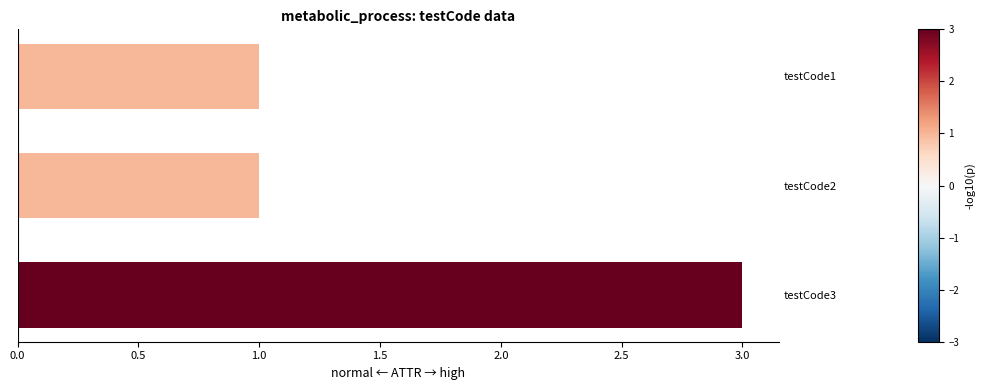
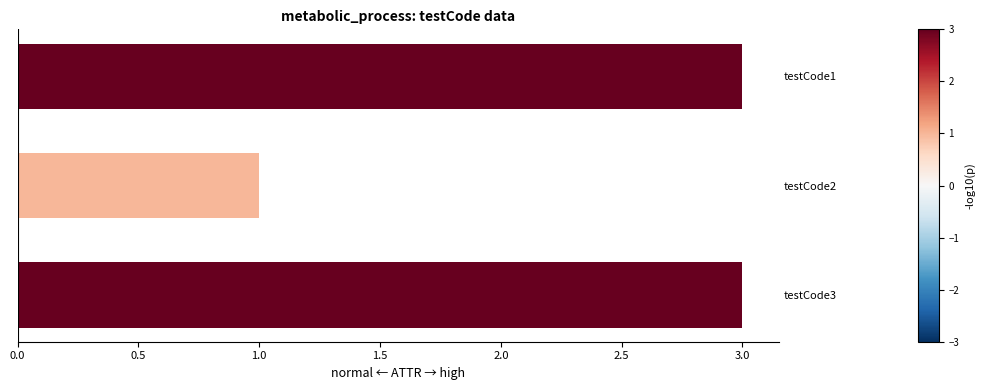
testCode1: 1 -> 3
